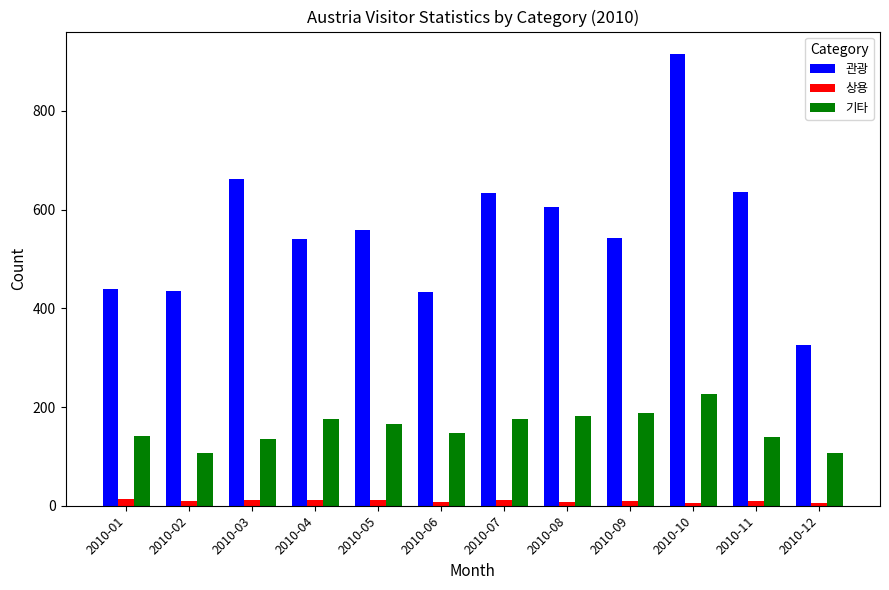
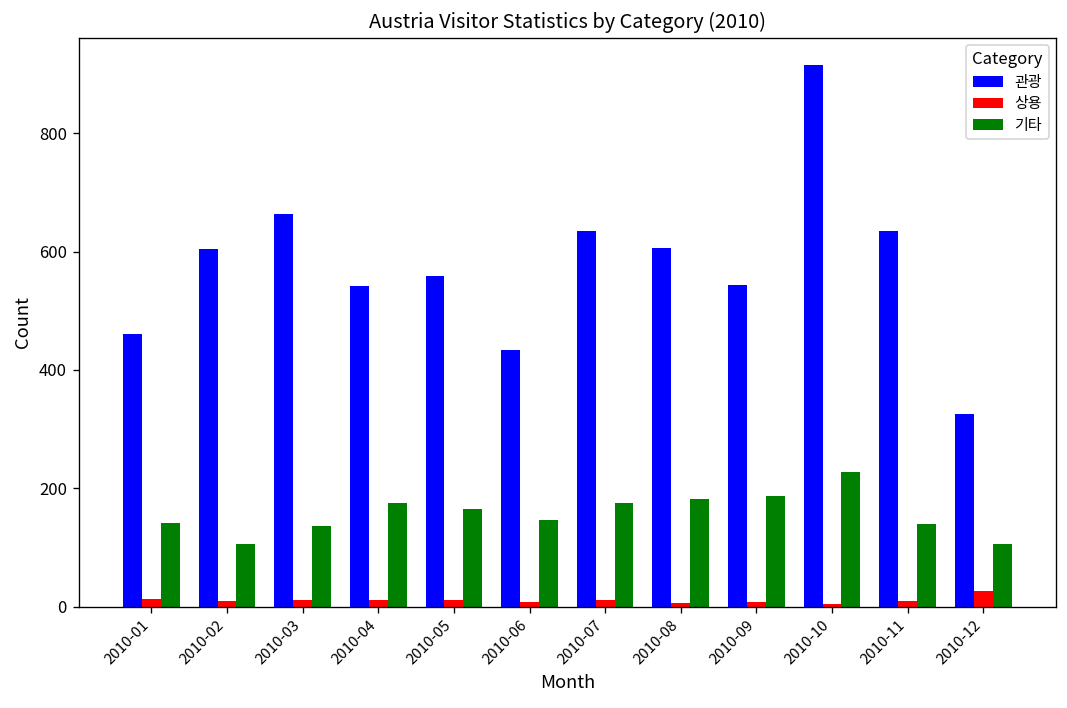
관광, 2010-01: 440 -> 460
관광, 2010-02: 440 -> 600
상용, 2010-12: 10 -> 30
